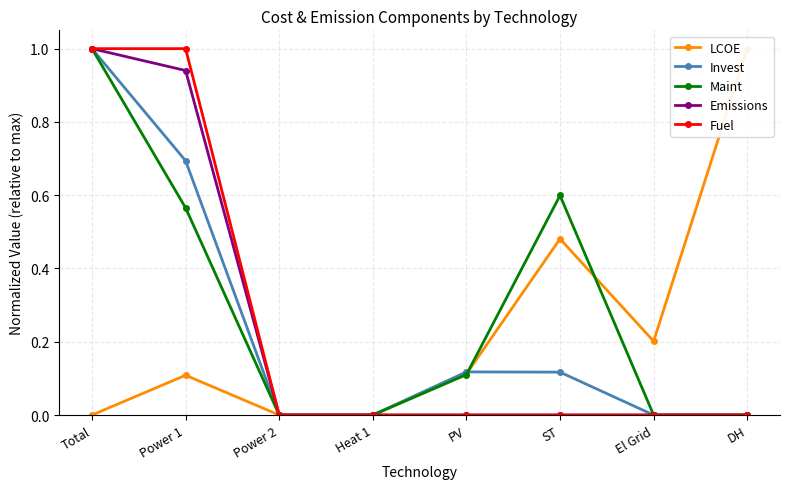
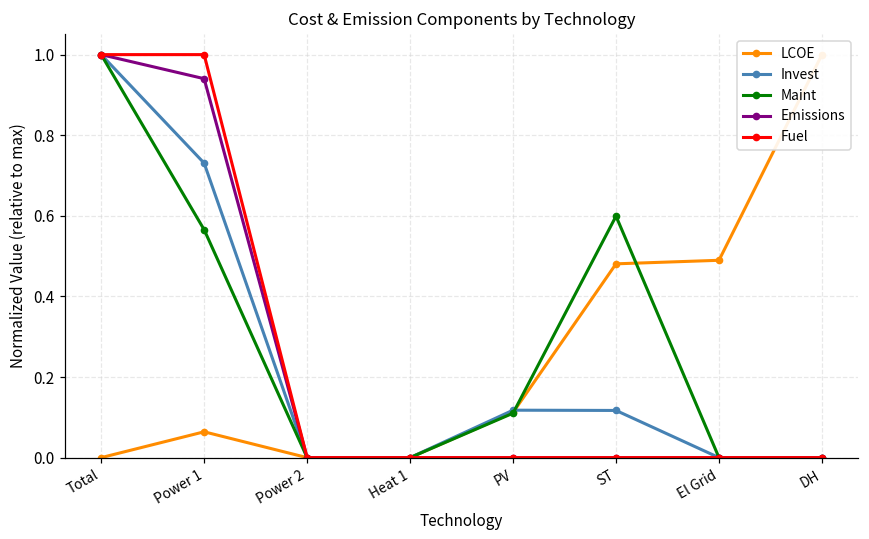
LCOE, Power 1: 0.11 -> 0.06
Invest, Power 1: 0.69 -> 0.73
LCOE, El Grid: 0.20 -> 0.49
